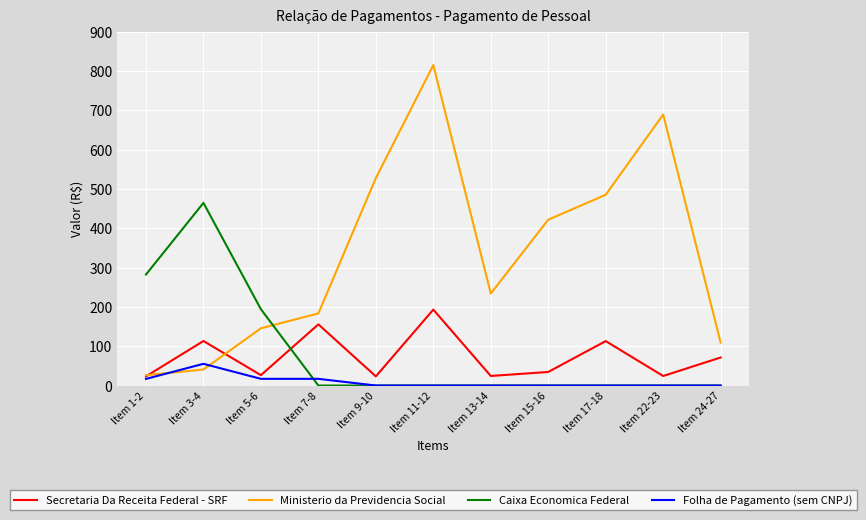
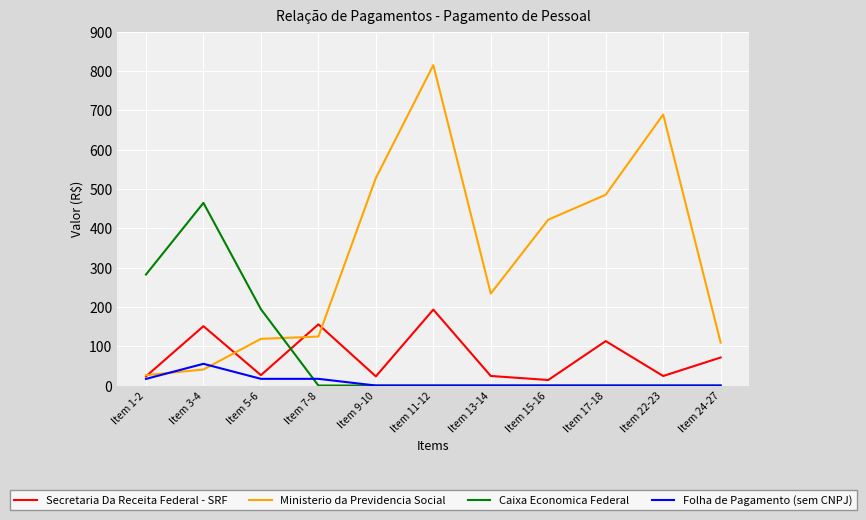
Secretaria Da Receita Federal - SRF, Item 3-4: 110 -> 150
Ministerio da Previdencia Social, Item 5-6: 150 -> 120
Ministerio da Previdencia Social, Item 7-8: 180 -> 120
Secretaria Da Receita Federal - SRF, Item 15-16: 30 -> 10
